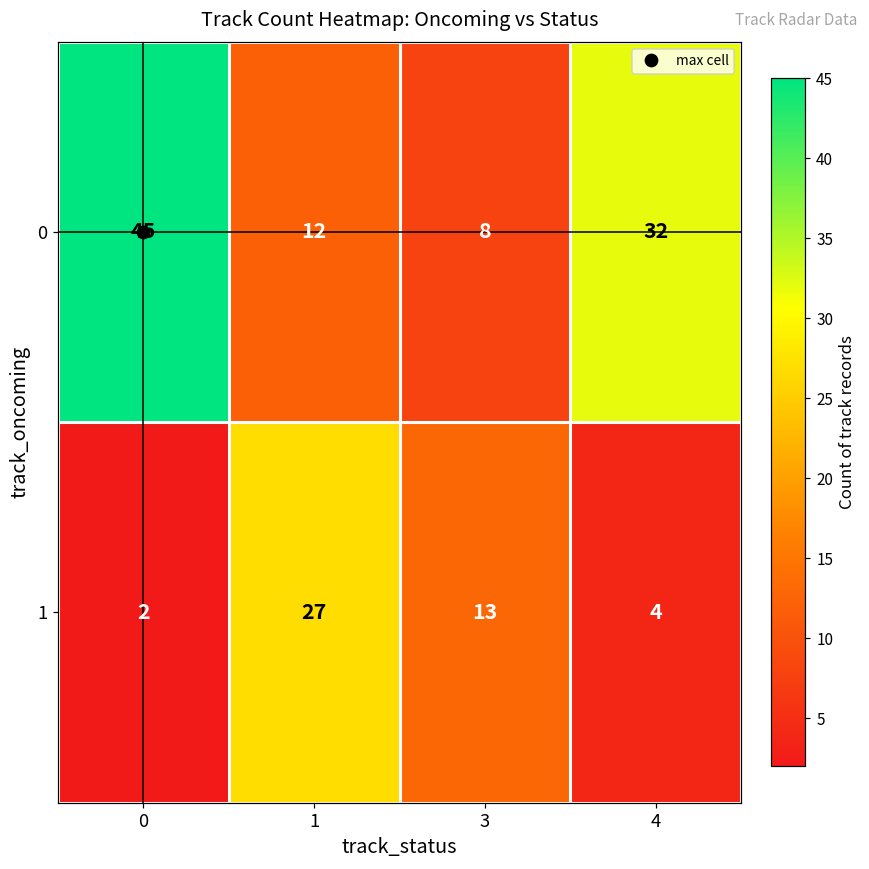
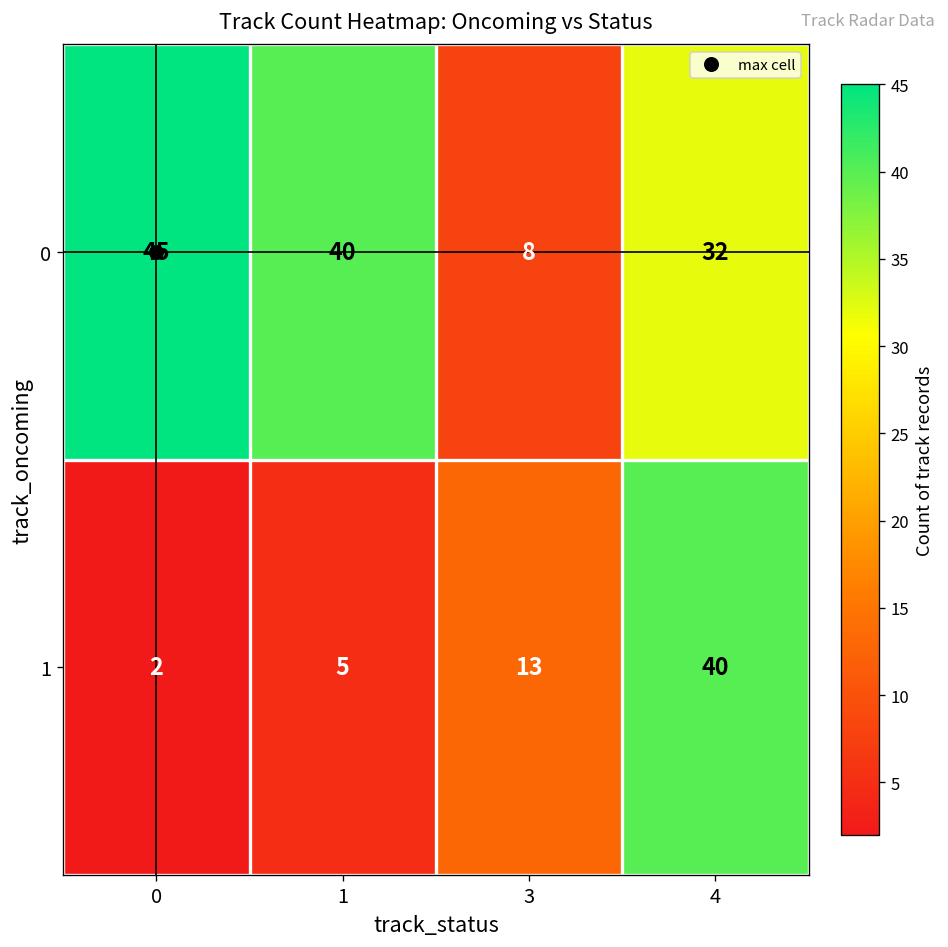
0, 1: 12 -> 40
1, 1: 27 -> 5
1, 4: 4 -> 40
